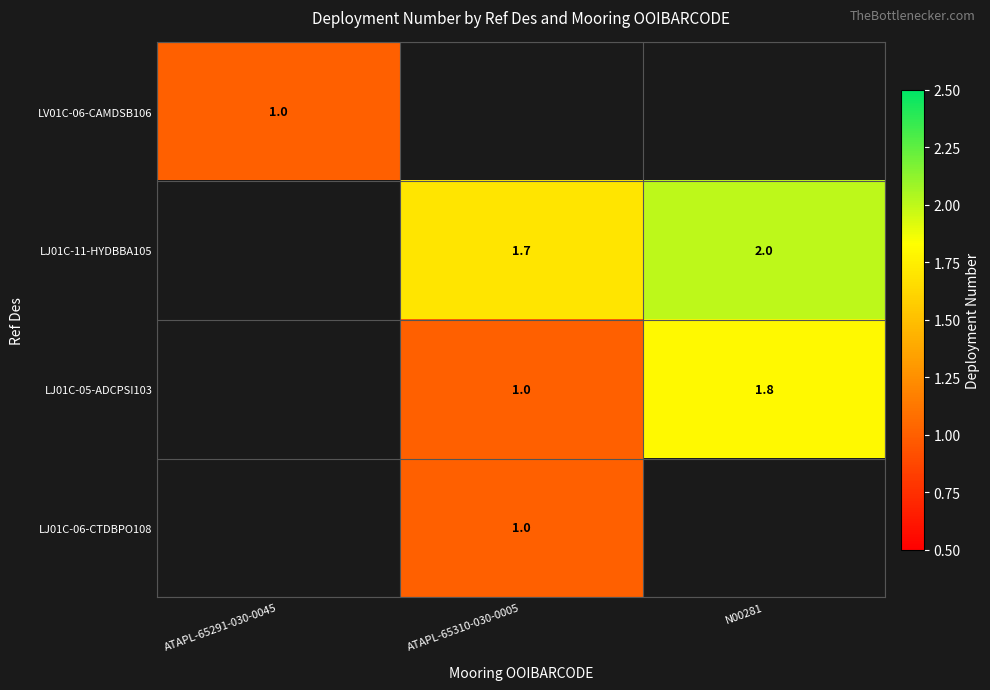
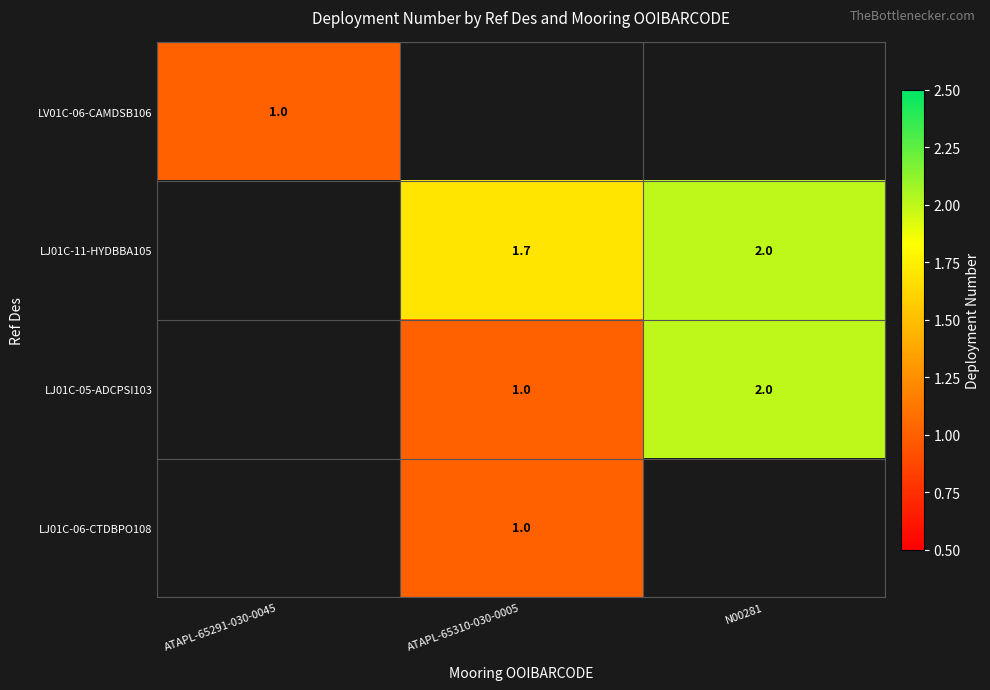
LJ01C-05-ADCPSI103, N00281: 1.8 -> 2.0
